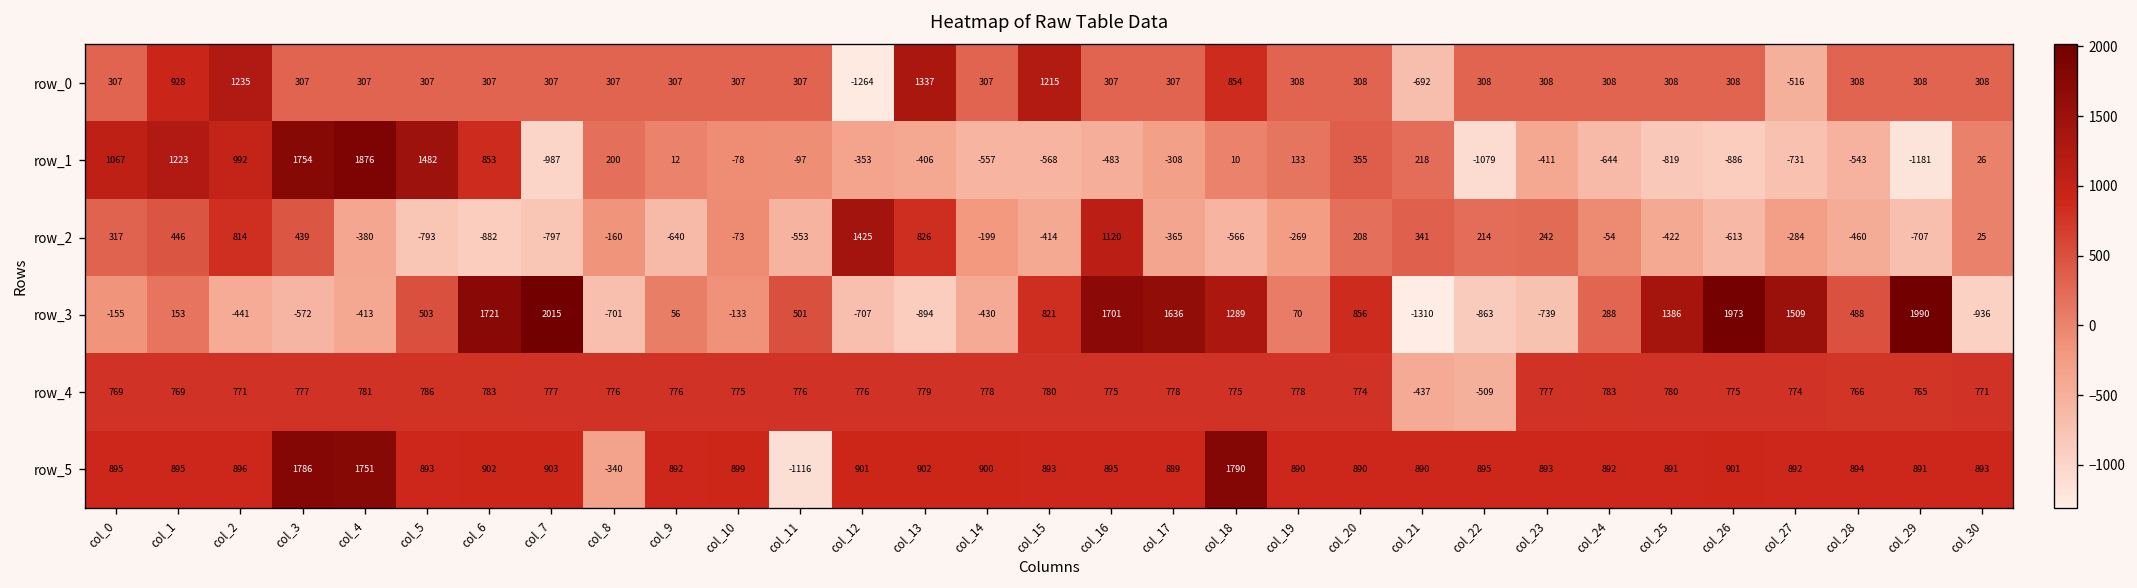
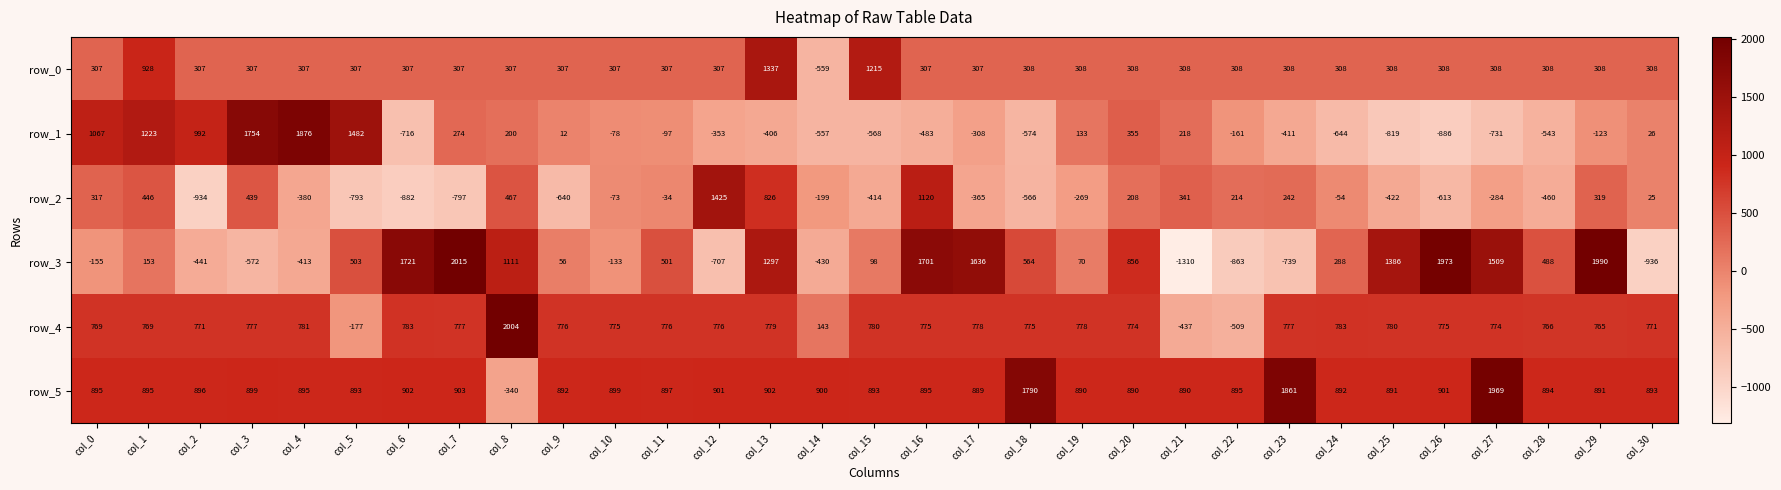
row_0, col_2: 1235 -> 307
row_0, col_12: -1264 -> 307
row_0, col_14: 307 -> -559
row_0, col_18: 854 -> 308
row_0, col_21: -692 -> 308
row_0, col_27: -516 -> 308
row_1, col_6: 853 -> -716
row_1, col_7: -987 -> 274
row_1, col_18: 10 -> -574
row_1, col_22: -1079 -> -161
row_1, col_29: -1181 -> -123
row_2, col_2: 814 -> -934
row_2, col_8: -160 -> 467
row_2, col_11: -553 -> -34
row_2, col_29: -707 -> 319
row_3, col_8: -701 -> 1111
row_3, col_13: -894 -> 1297
row_3, col_15: 821 -> 98
row_3, col_18: 1289 -> 564
row_4, col_5: 786 -> -177
row_4, col_8: 776 -> 2004
row_4, col_14: 778 -> 143
row_5, col_3: 1786 -> 899
row_5, col_4: 1751 -> 895
row_5, col_11: -1116 -> 897
row_5, col_23: 893 -> 1861
row_5, col_27: 892 -> 1969
